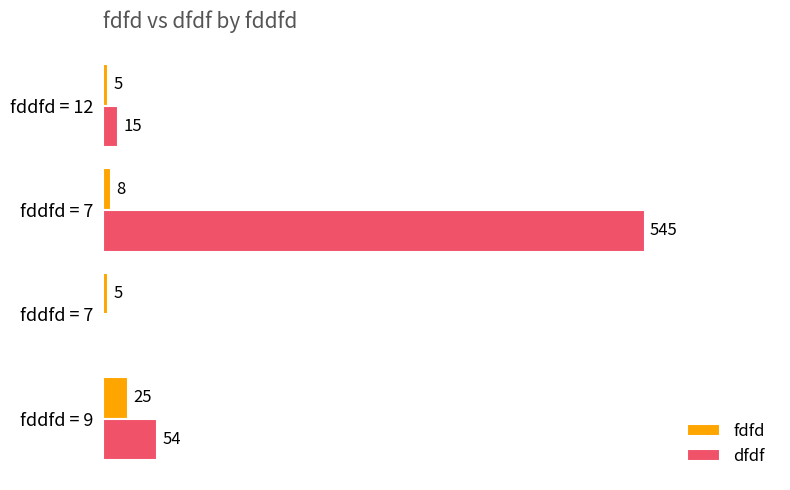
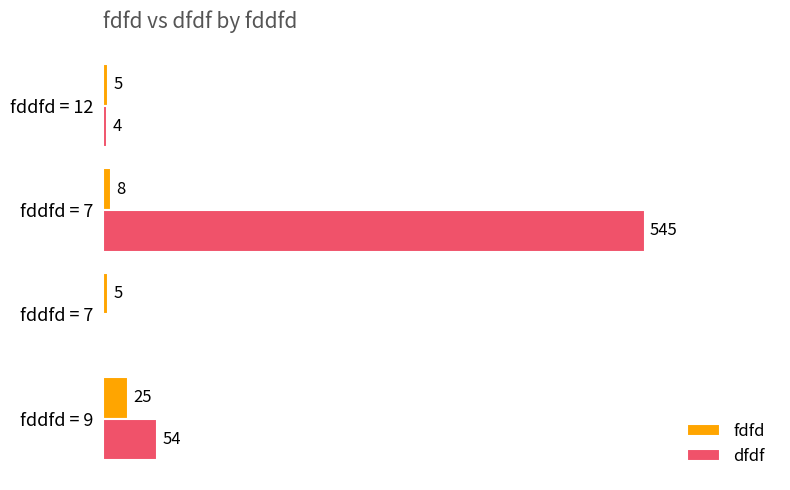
dfdf, fddfd = 12: 15 -> 4
